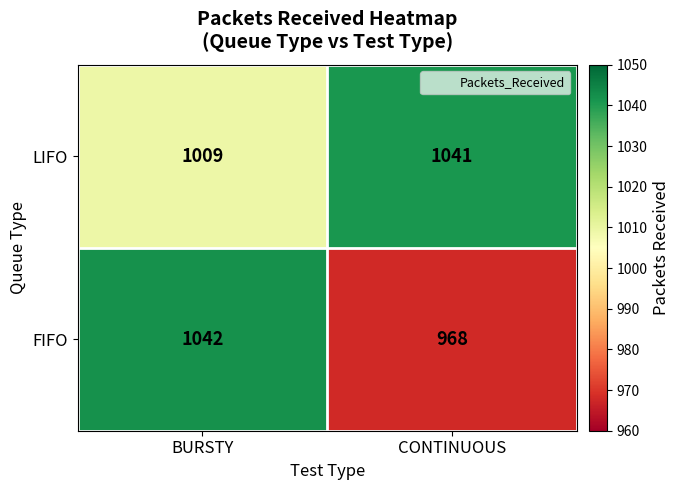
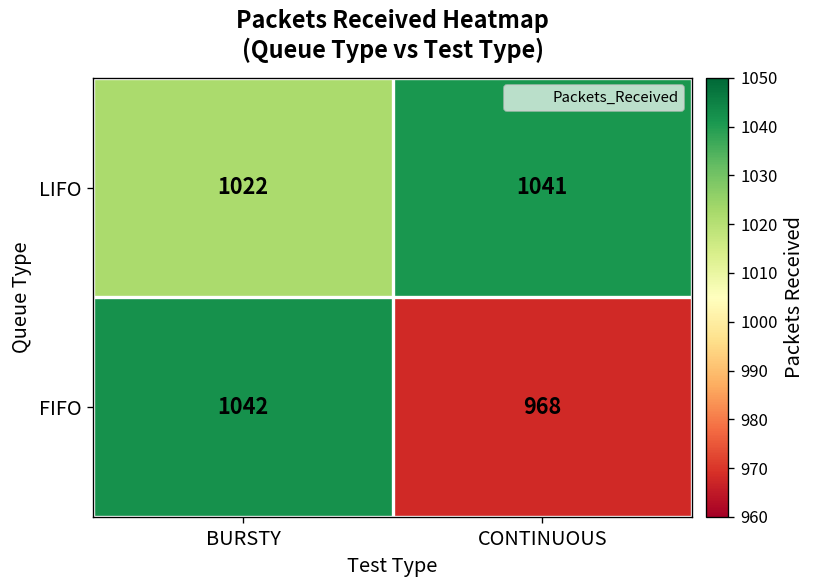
LIFO, BURSTY: 1009 -> 1022
